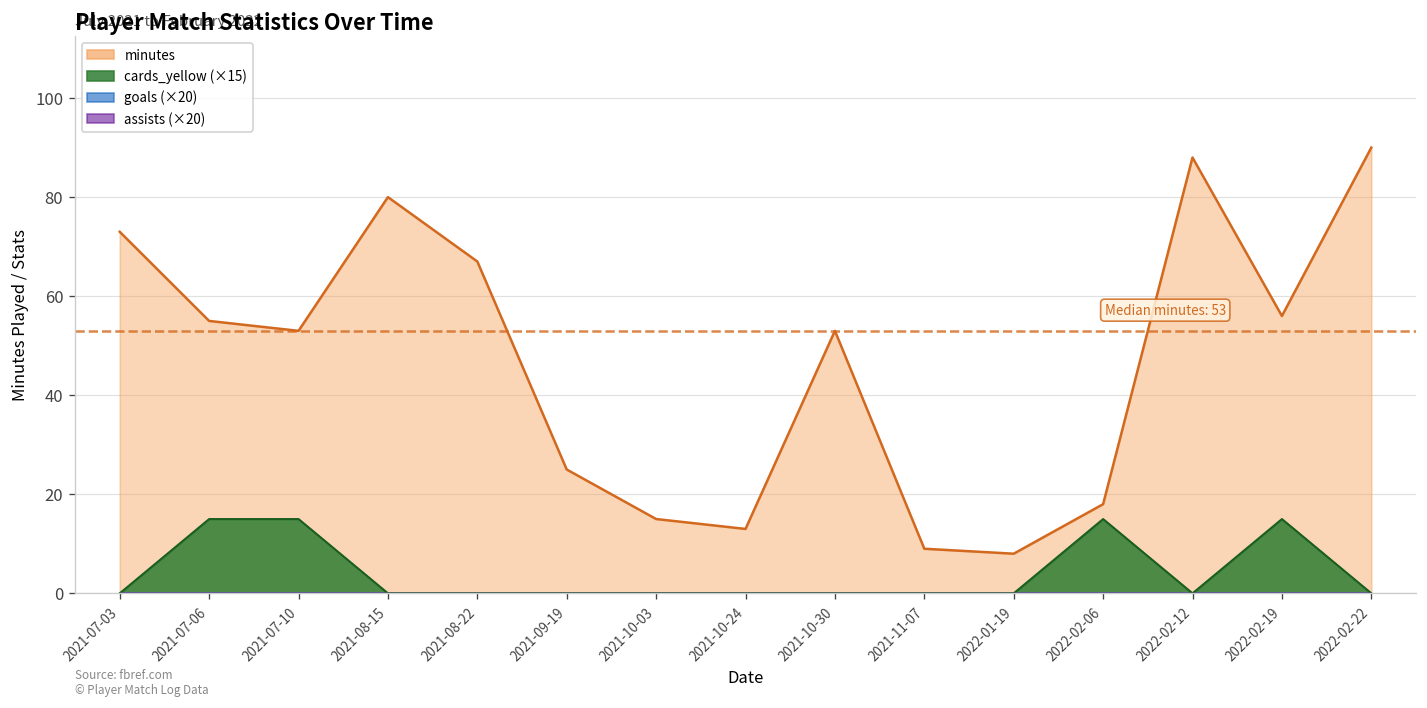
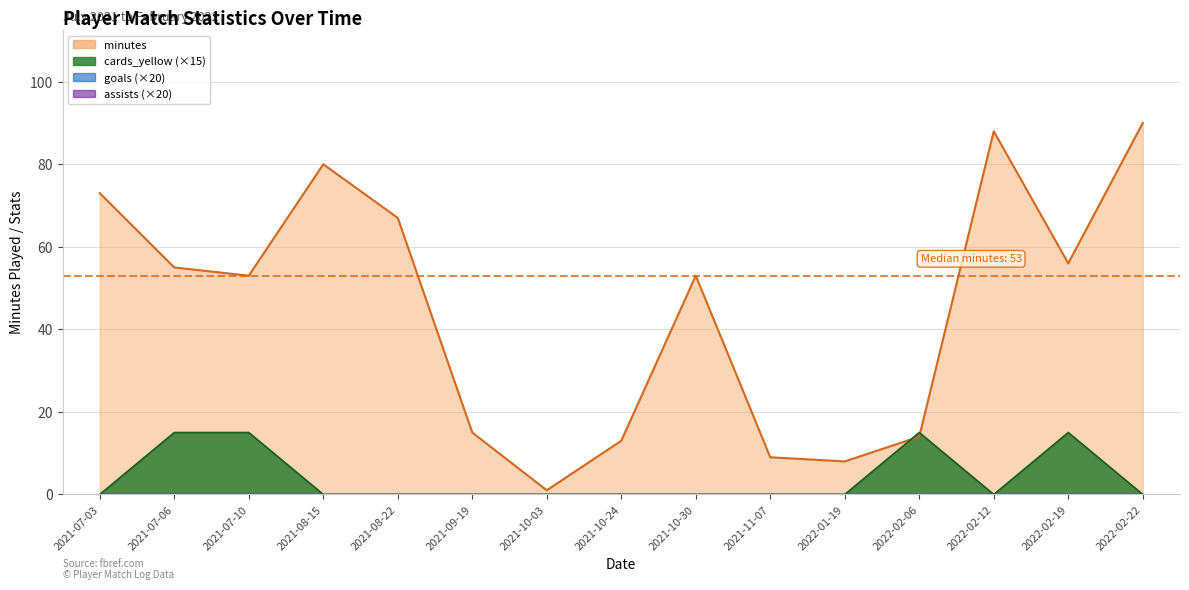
minutes, 2021-09-19: 25 -> 15
minutes, 2021-10-03: 15 -> 1
minutes, 2022-02-06: 18 -> 14
